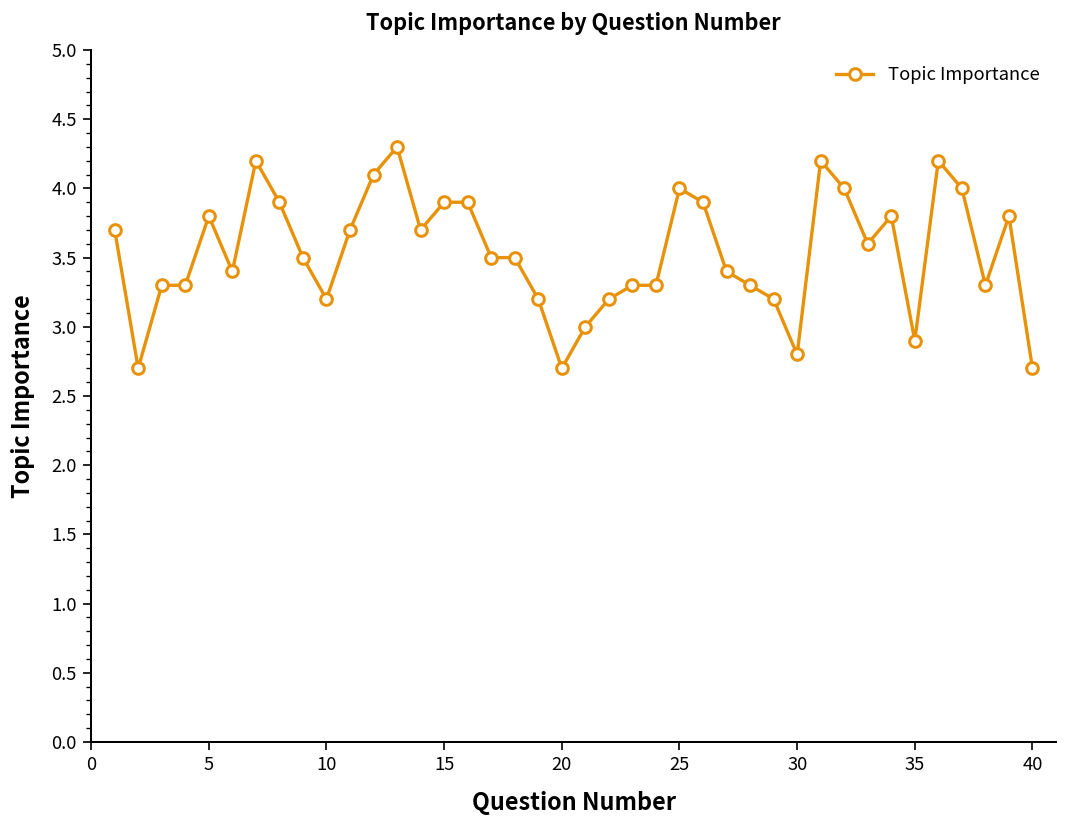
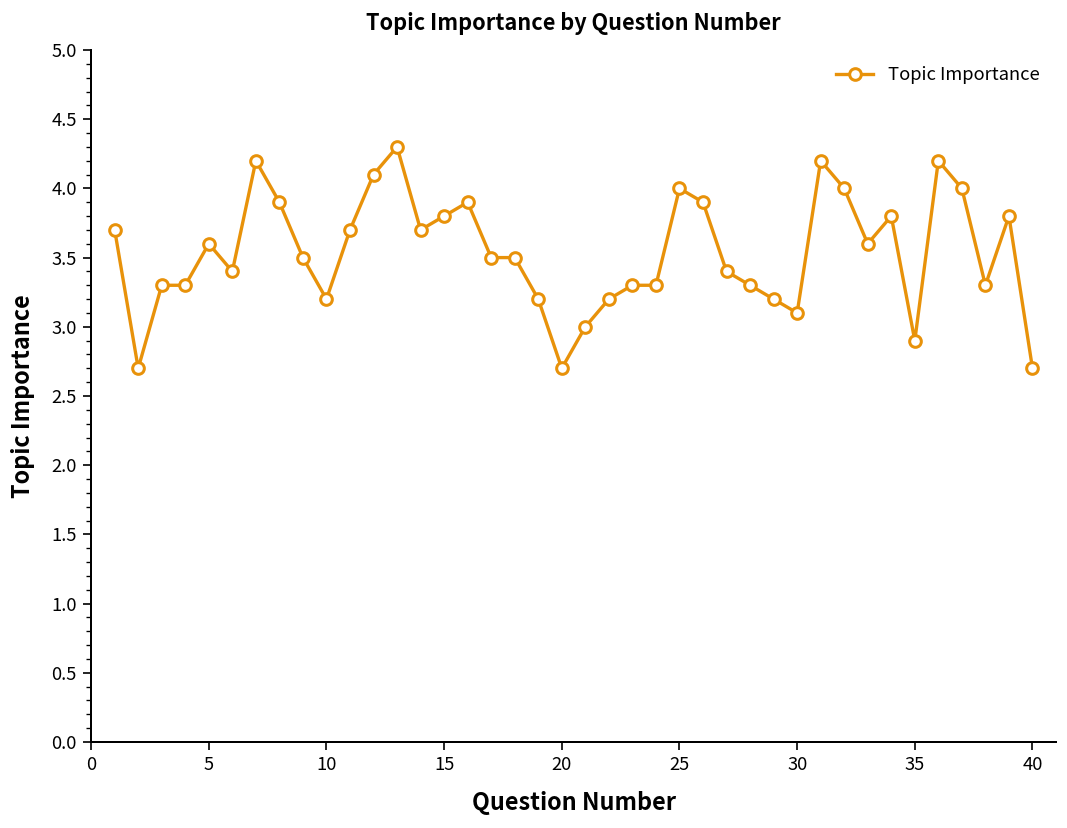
5: 3.8 -> 3.6
15: 3.9 -> 3.8
30: 2.8 -> 3.1
